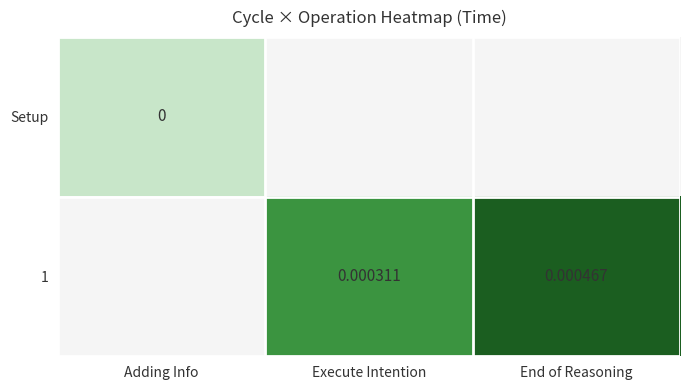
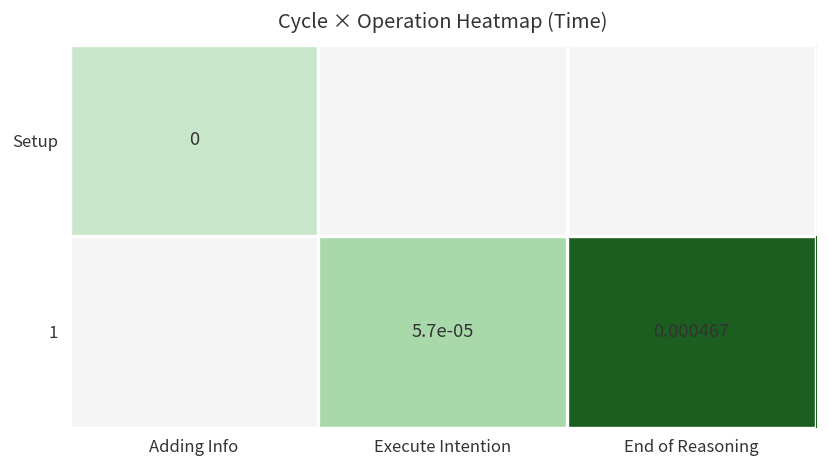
1, Execute Intention: 0.000311 -> 5.7e-05
